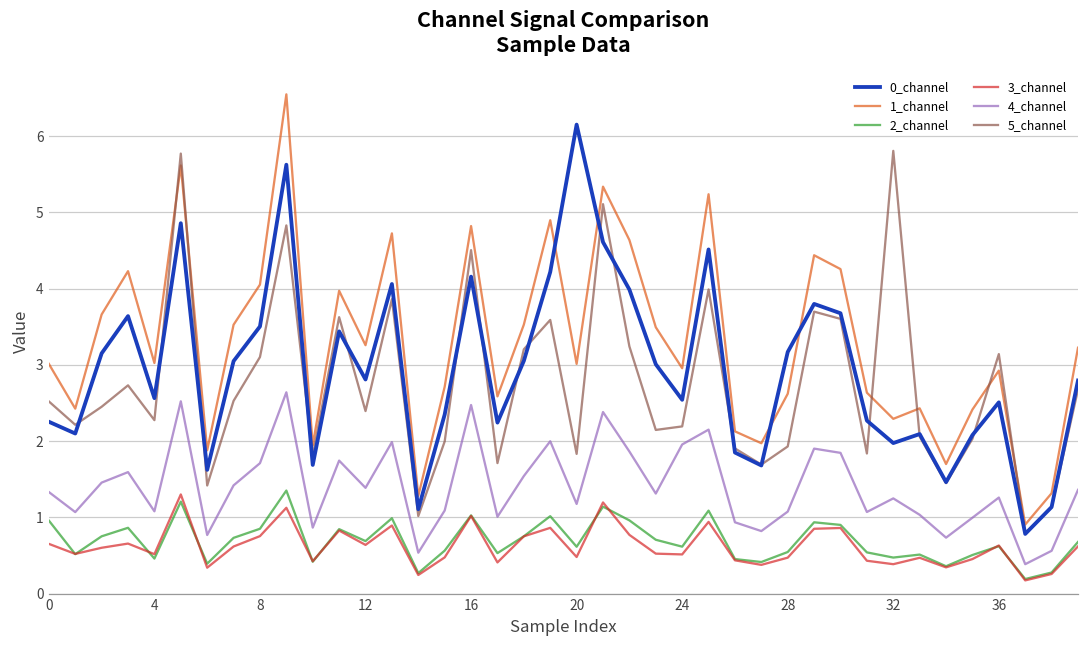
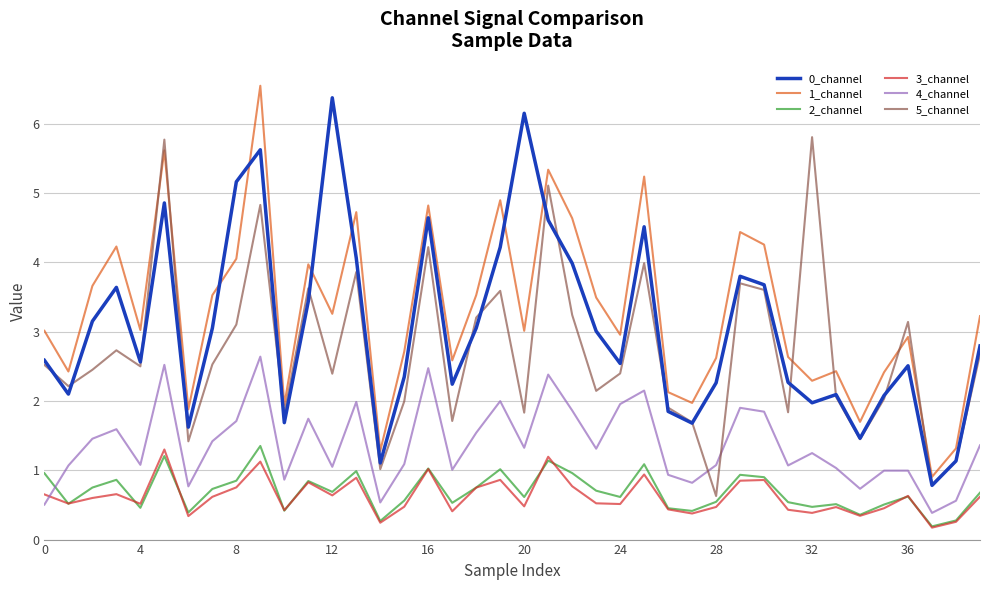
0_channel, 0: 2.3 -> 2.6
4_channel, 0: 1.3 -> 0.5
5_channel, 4: 2.3 -> 2.5
0_channel, 8: 3.5 -> 5.2
0_channel, 12: 2.8 -> 6.4
4_channel, 12: 1.4 -> 1.1
0_channel, 16: 4.2 -> 4.6
5_channel, 16: 4.5 -> 4.2
4_channel, 20: 1.2 -> 1.3
5_channel, 24: 2.2 -> 2.4
0_channel, 28: 3.2 -> 2.3
5_channel, 28: 1.9 -> 0.6
4_channel, 36: 1.3 -> 1.0
